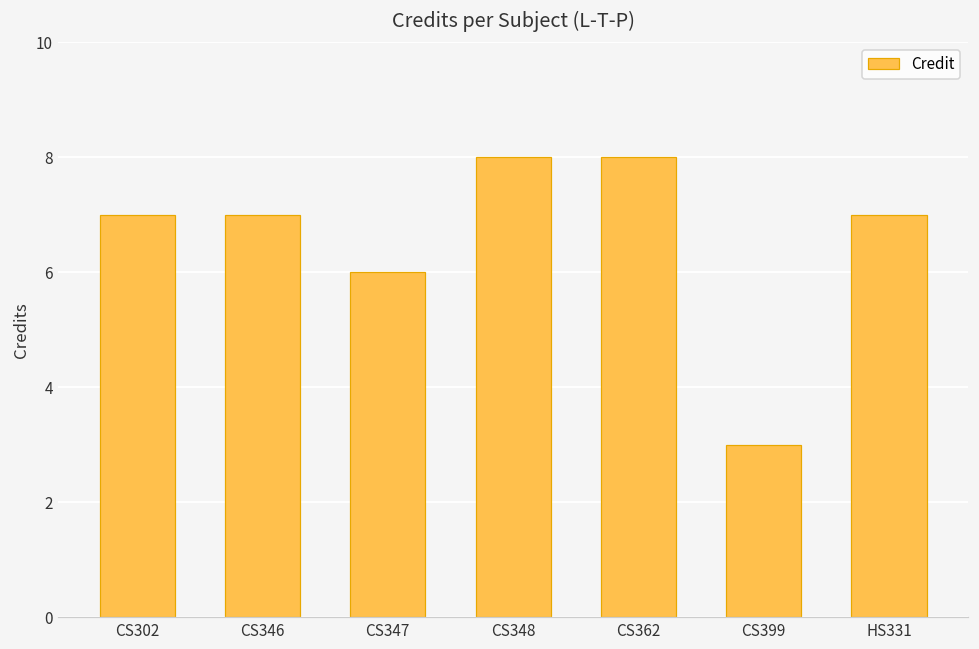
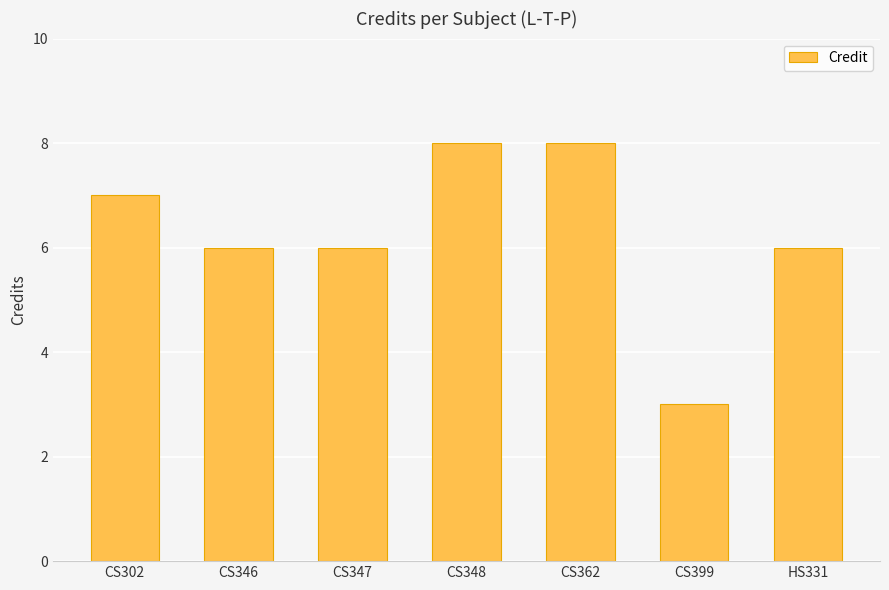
CS346: 7 -> 6
HS331: 7 -> 6
